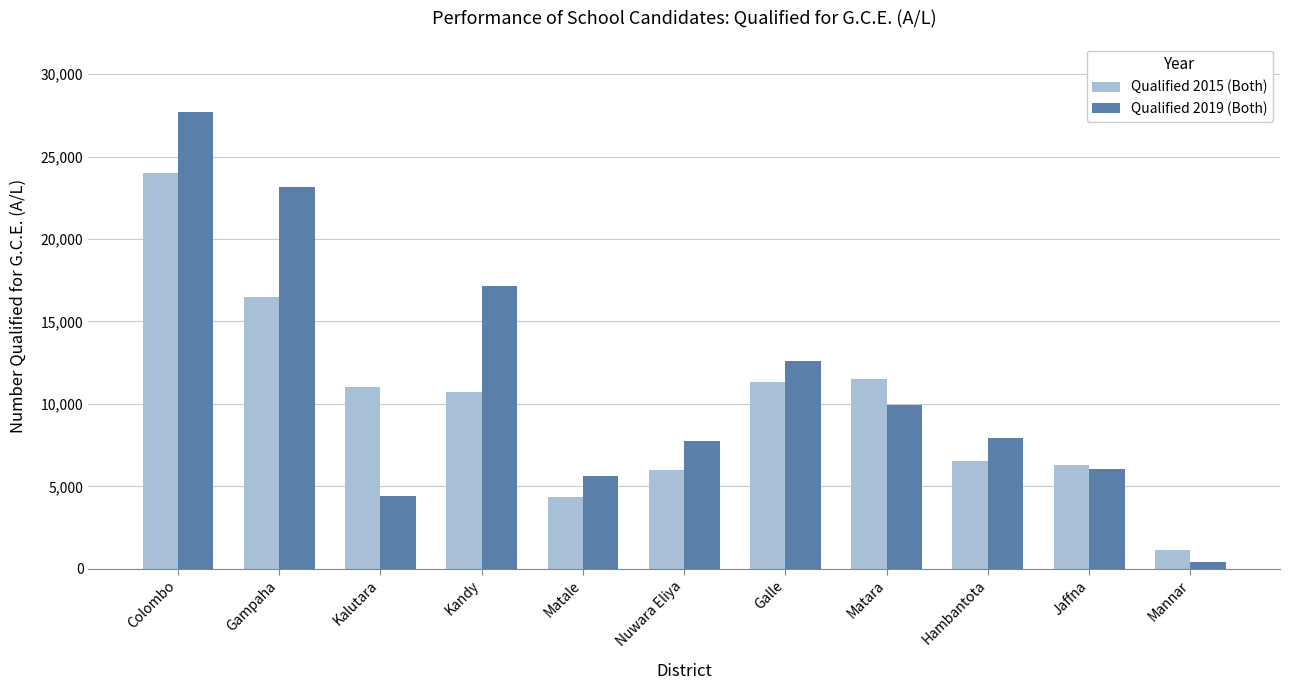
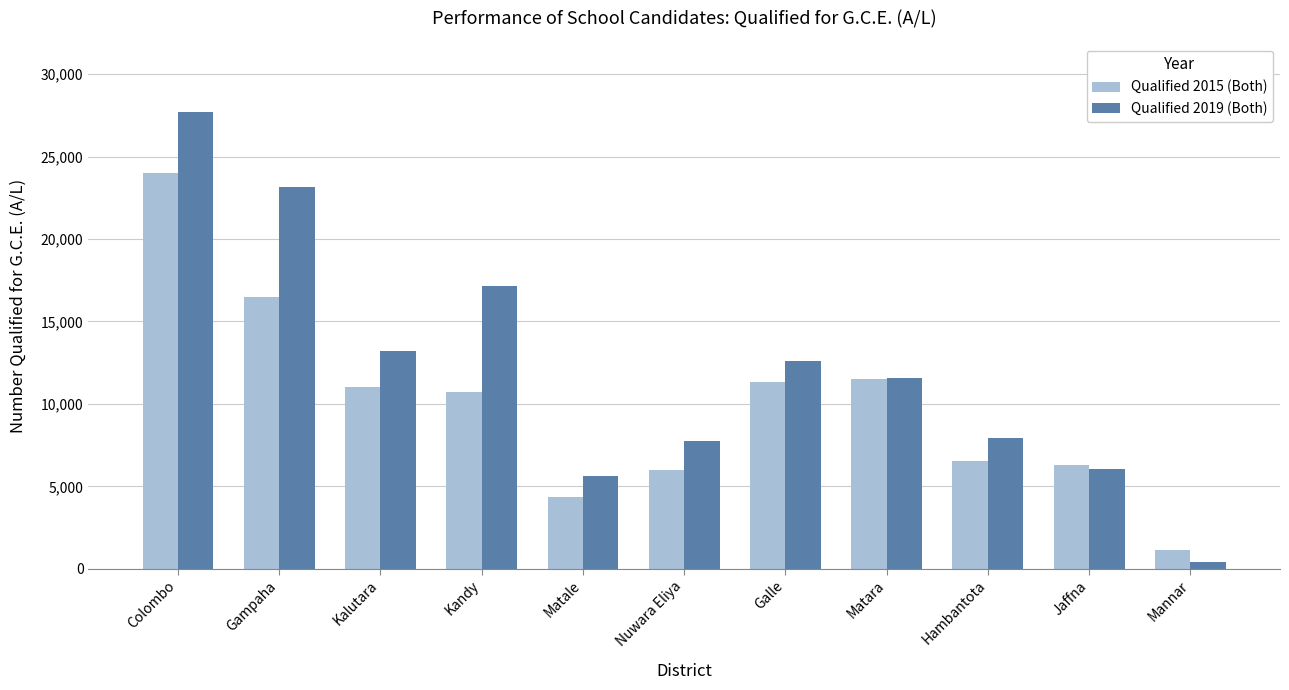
Qualified 2019 (Both), Kalutara: 4,400 -> 13,200
Qualified 2019 (Both), Matara: 9,900 -> 11,600
